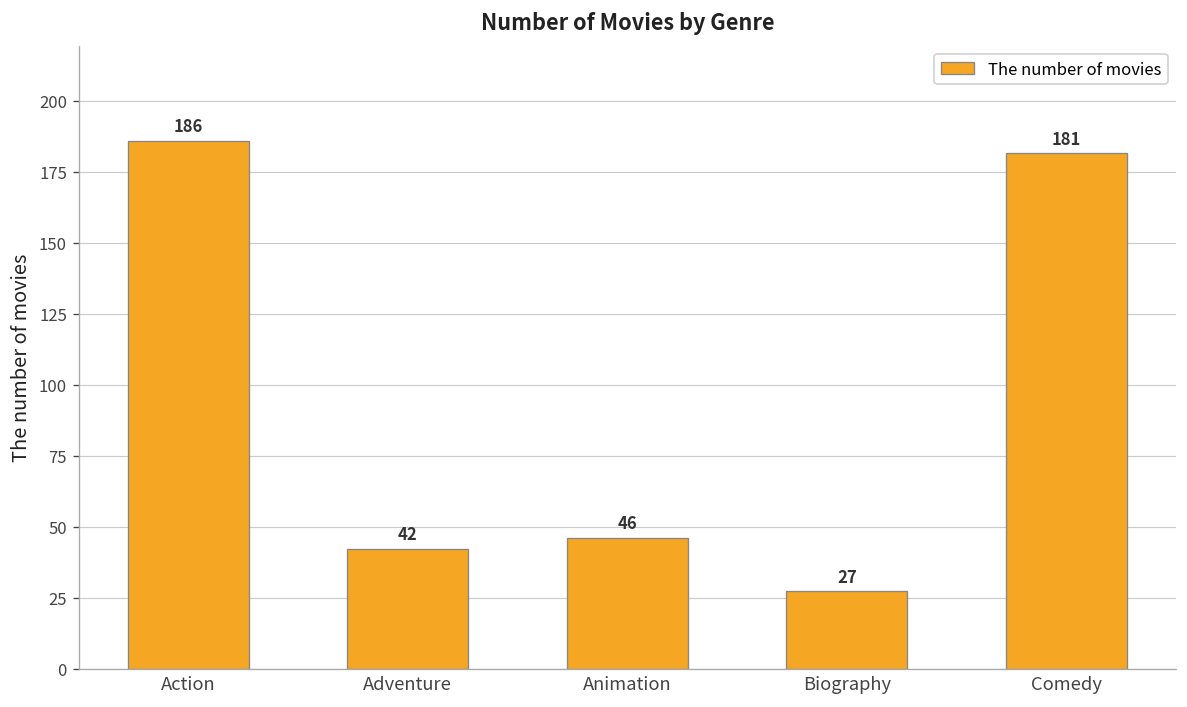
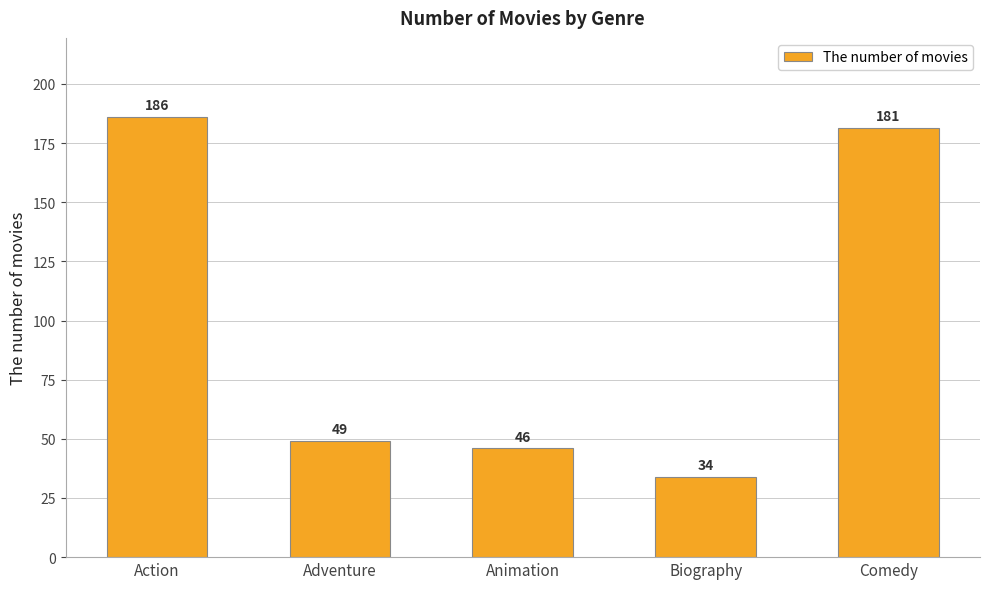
Adventure: 42 -> 49
Biography: 27 -> 34
